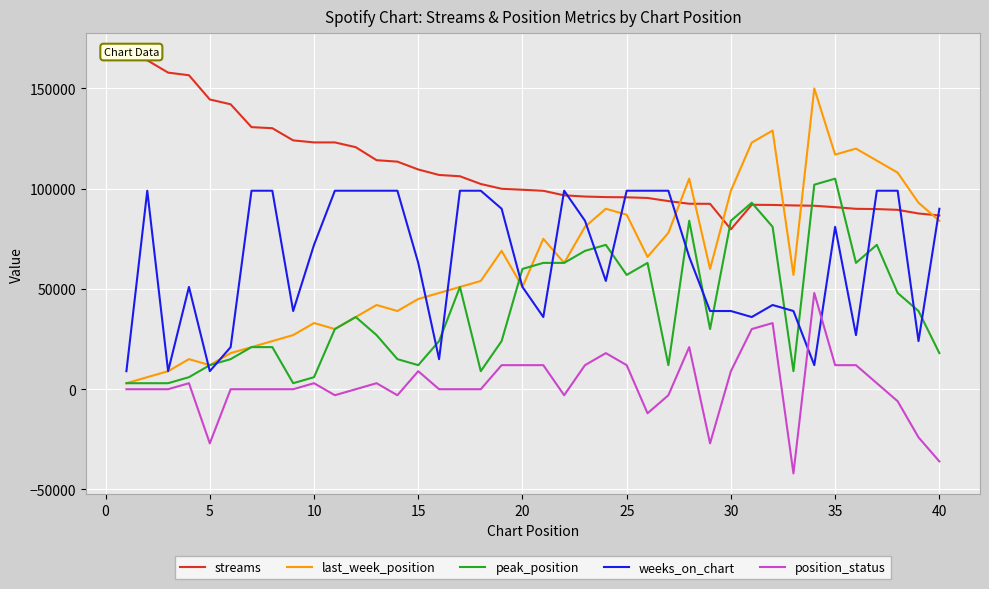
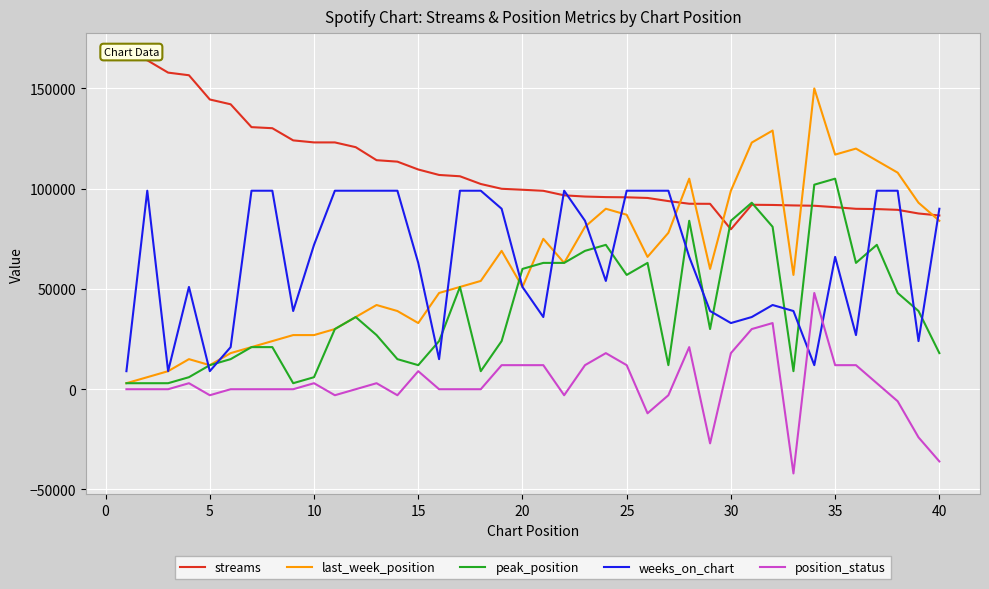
position_status, 5: -27000 -> -3000
last_week_position, 10: 33000 -> 27000
last_week_position, 15: 45000 -> 33000
weeks_on_chart, 30: 39000 -> 33000
position_status, 30: 9000 -> 18000
weeks_on_chart, 35: 81000 -> 66000
